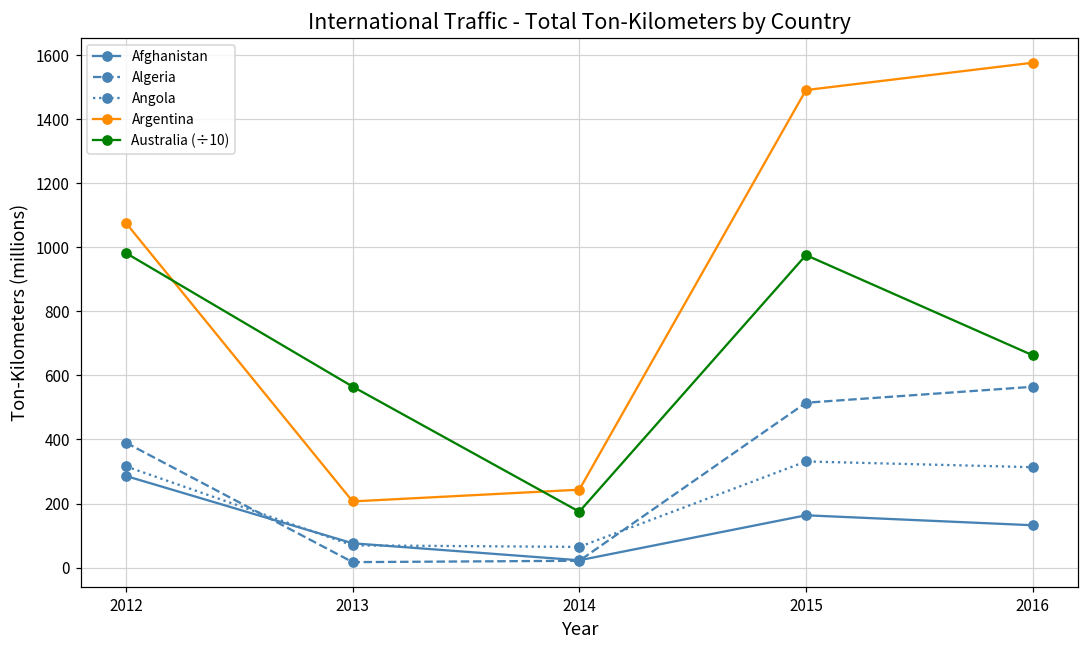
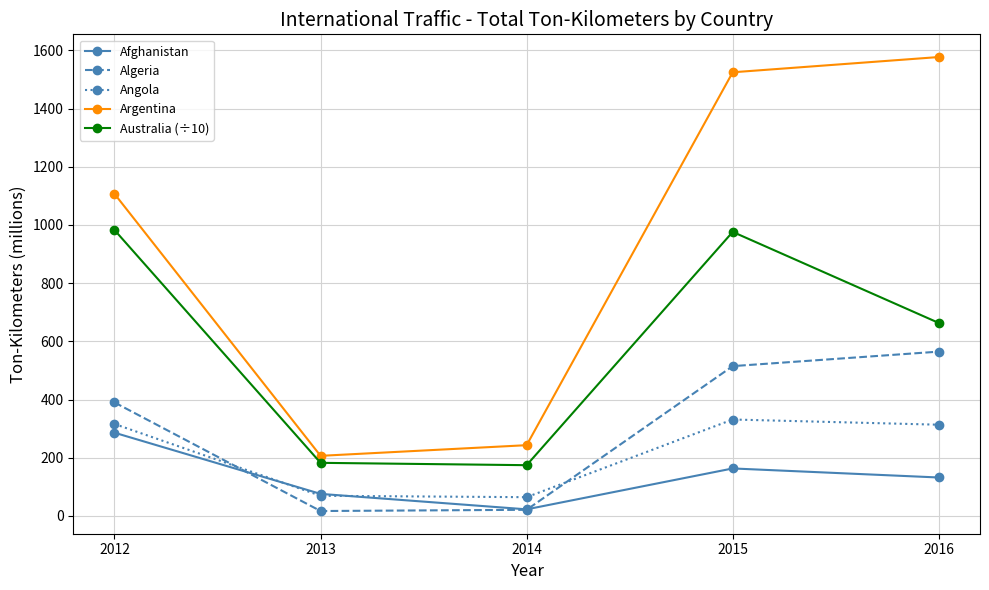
Argentina, 2012: 1080 -> 1110
Australia (÷10), 2013: 570 -> 180
Argentina, 2015: 1490 -> 1520
